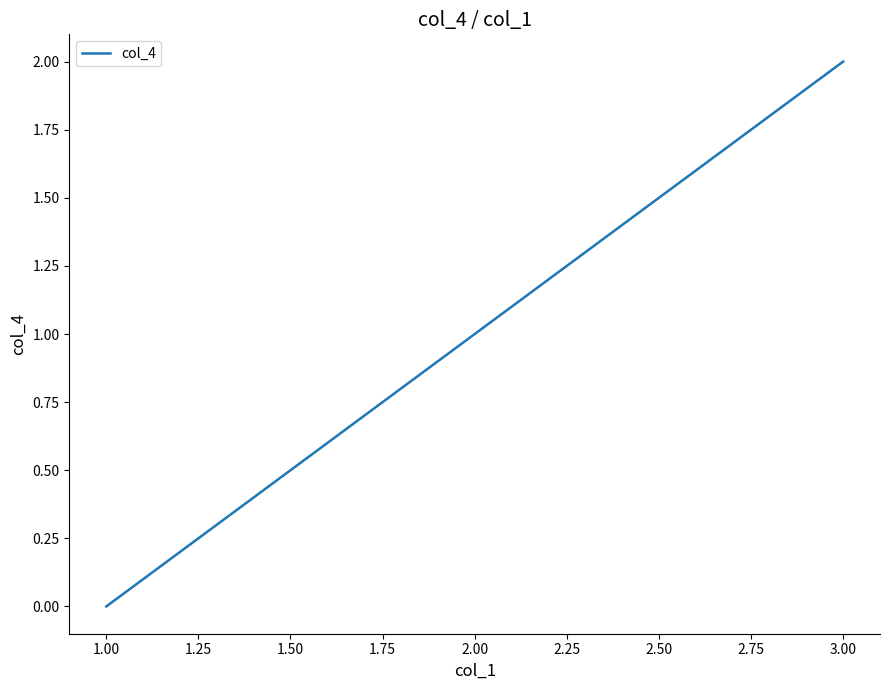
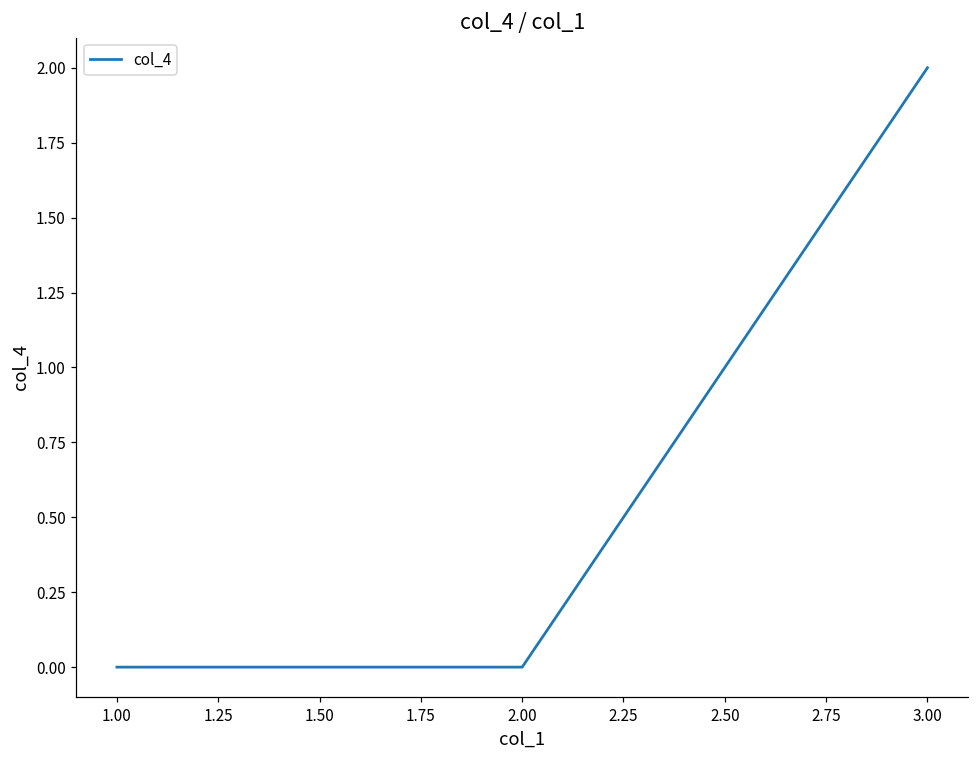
2.00: 1 -> 0
